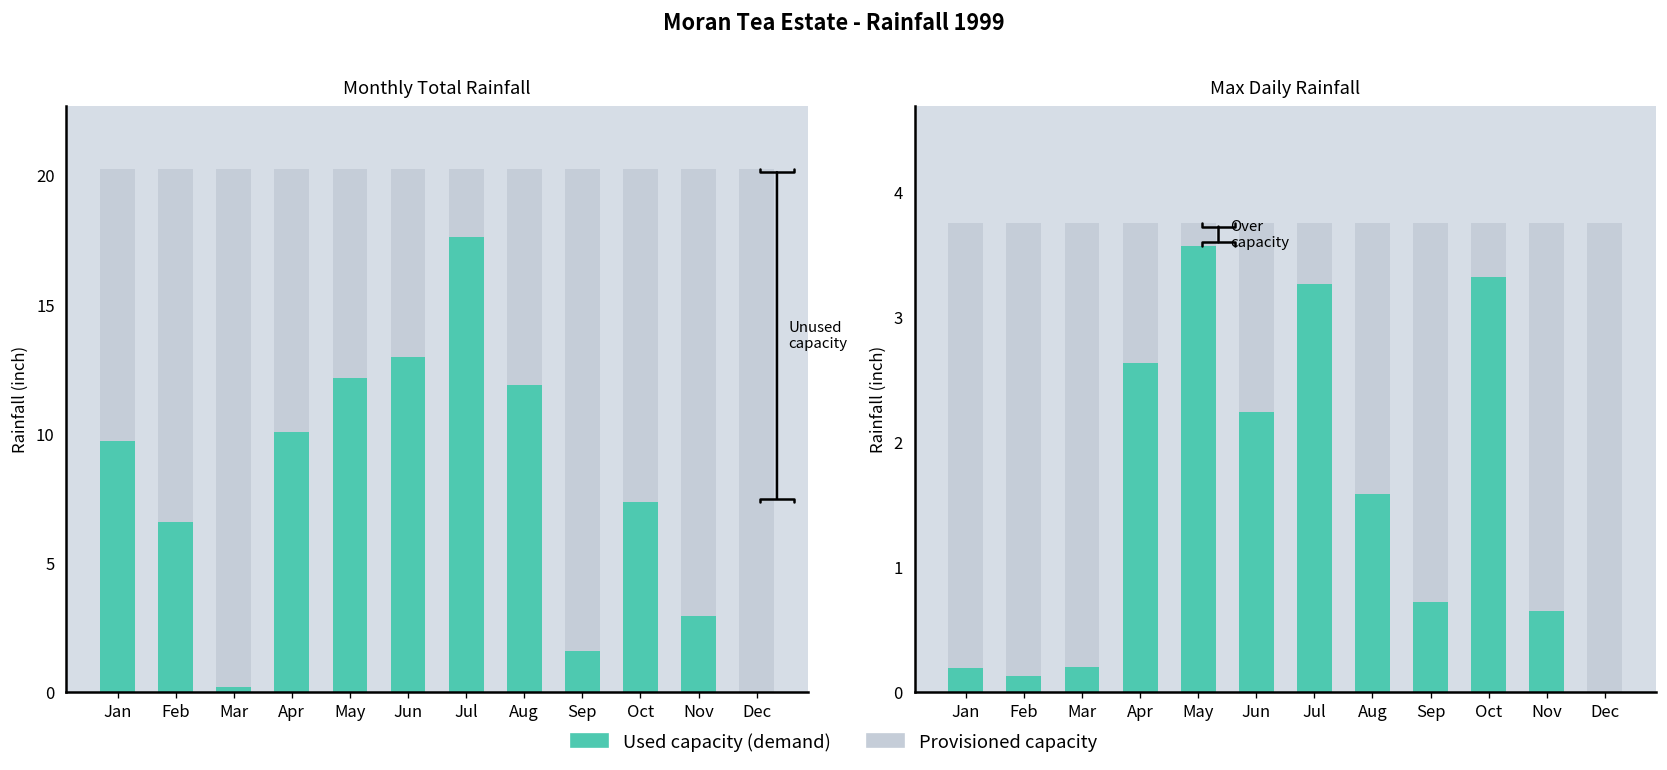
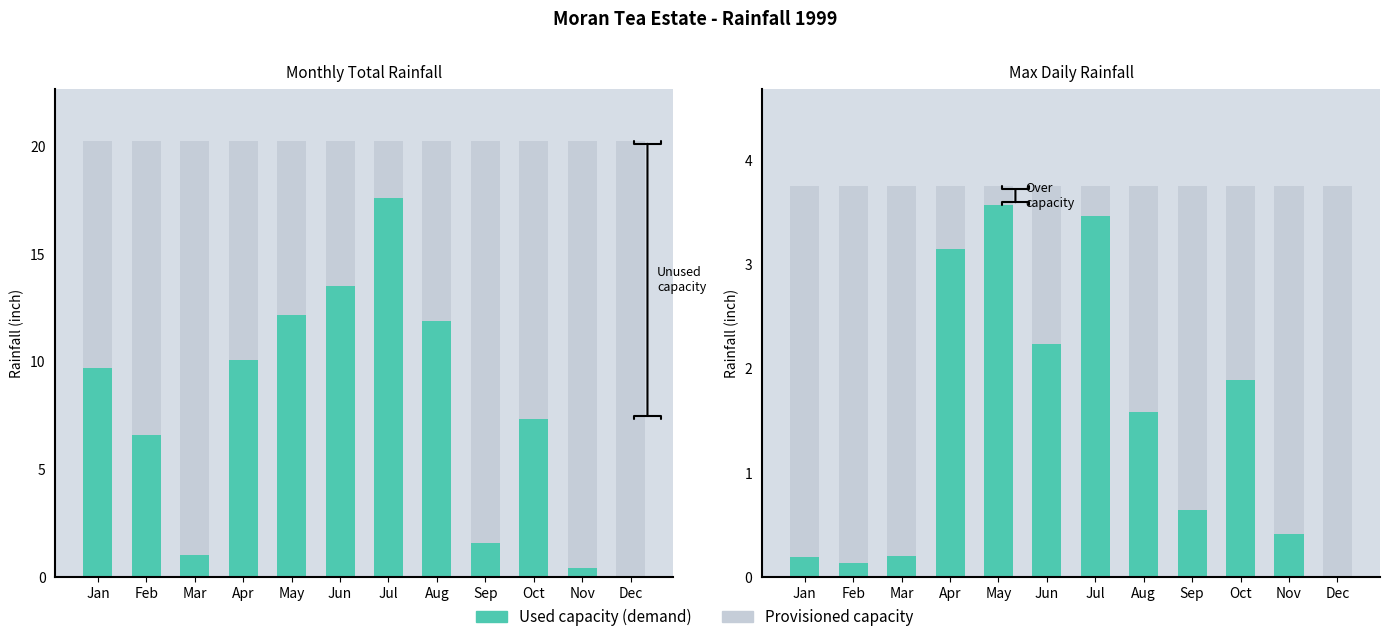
Monthly Total Rainfall, Used capacity (demand), Mar: 0.2 -> 1.0
Monthly Total Rainfall, Used capacity (demand), Jun: 13.0 -> 13.5
Monthly Total Rainfall, Used capacity (demand), Nov: 2.9 -> 0.4
Max Daily Rainfall, Used capacity (demand), Apr: 2.63 -> 3.15
Max Daily Rainfall, Used capacity (demand), Jul: 3.26 -> 3.46
Max Daily Rainfall, Used capacity (demand), Sep: 0.72 -> 0.64
Max Daily Rainfall, Used capacity (demand), Oct: 3.32 -> 1.89
Max Daily Rainfall, Used capacity (demand), Nov: 0.65 -> 0.41
